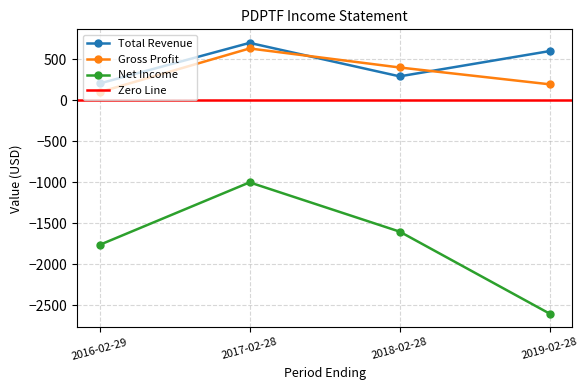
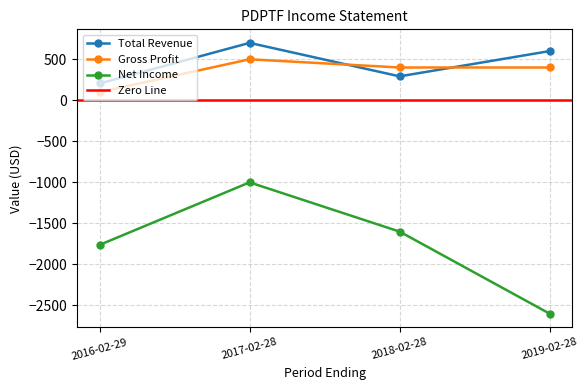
Gross Profit, 2017-02-28: 600 -> 500
Gross Profit, 2019-02-28: 200 -> 400
